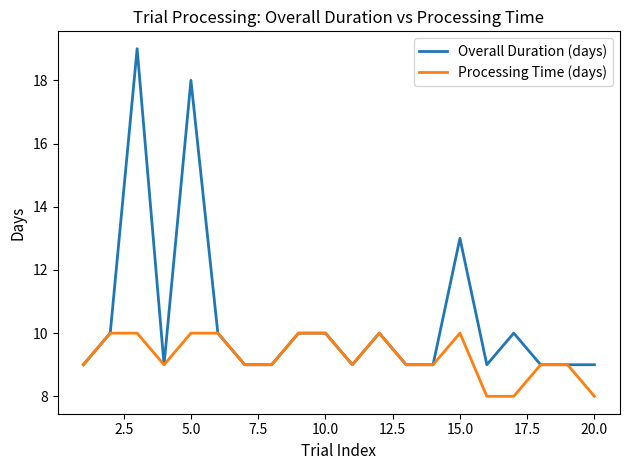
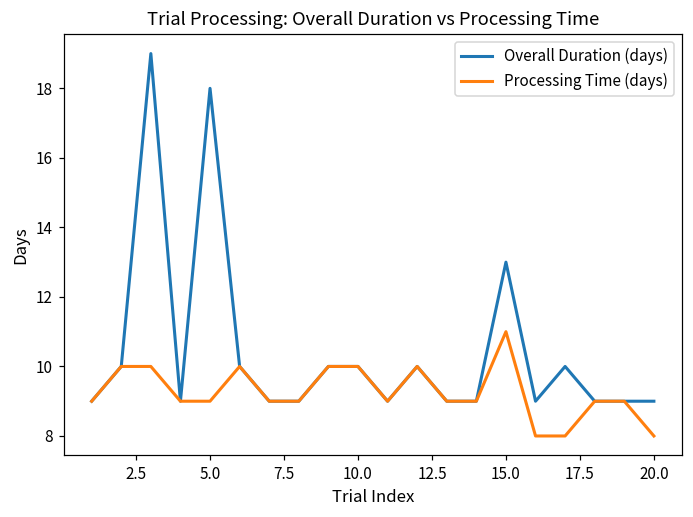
Processing Time (days), 5.0: 10 -> 9
Processing Time (days), 15.0: 10 -> 11
